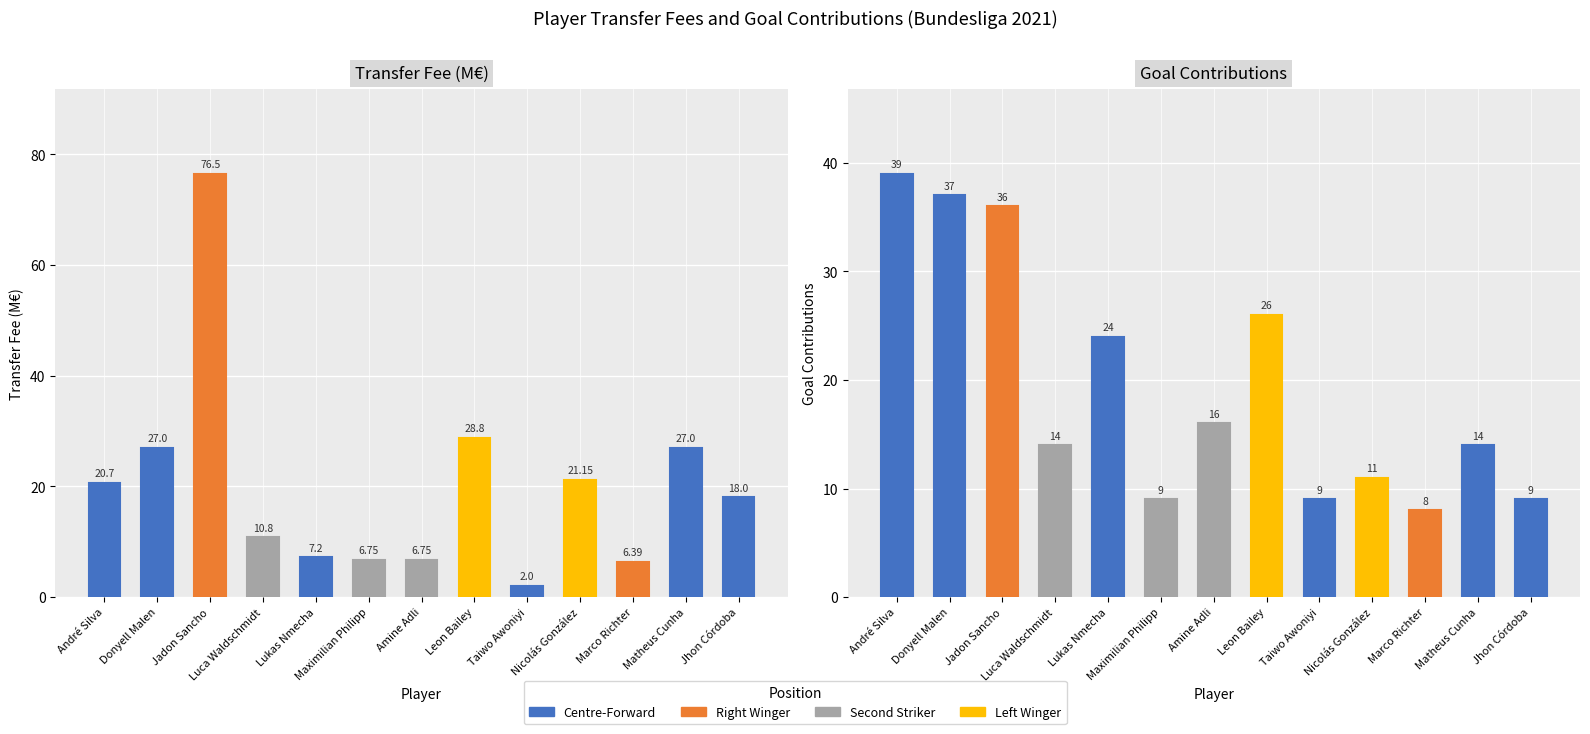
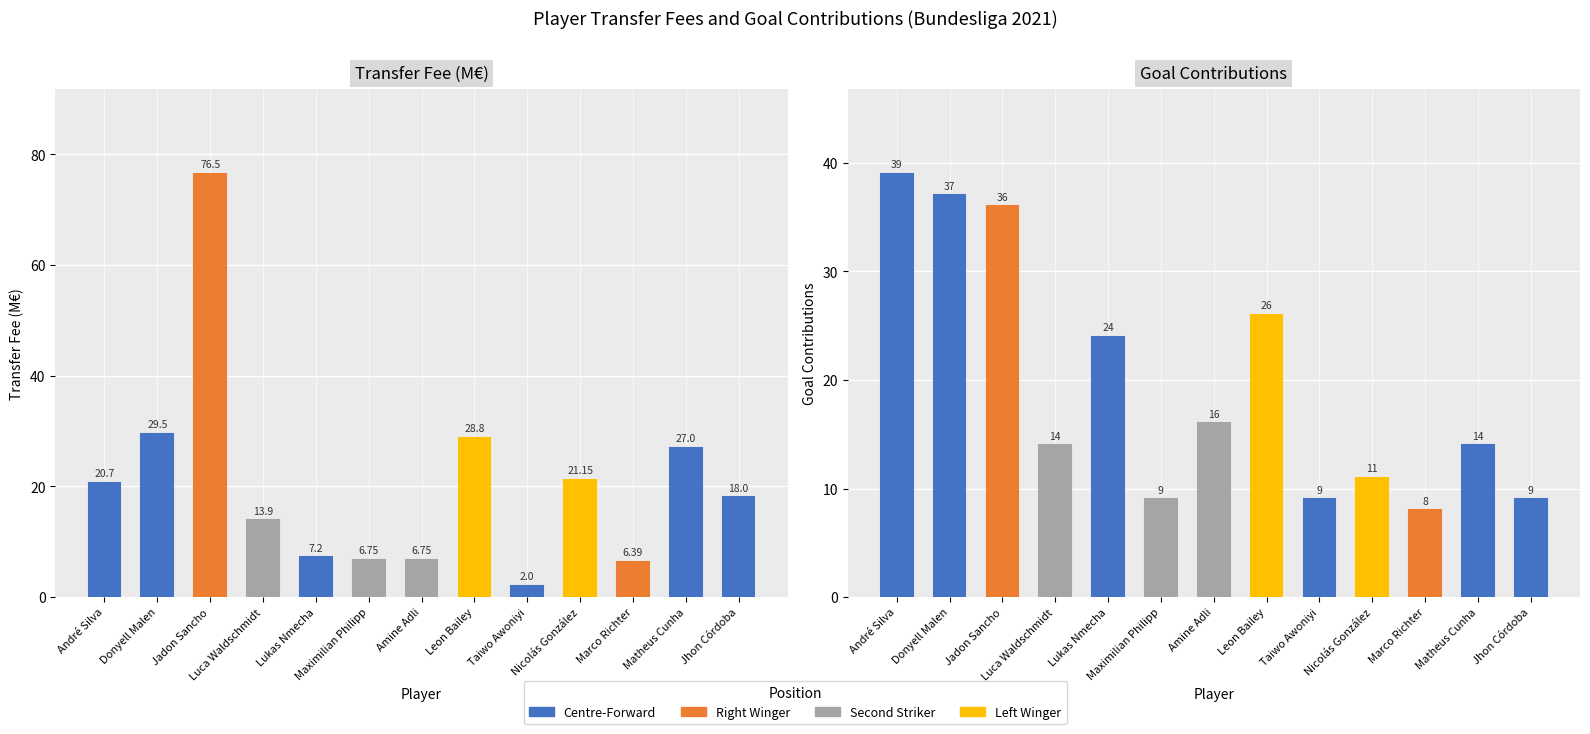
Transfer Fee (M€), Donyell Malen: 27.0 -> 29.5
Transfer Fee (M€), Luca Waldschmidt: 10.8 -> 13.9
